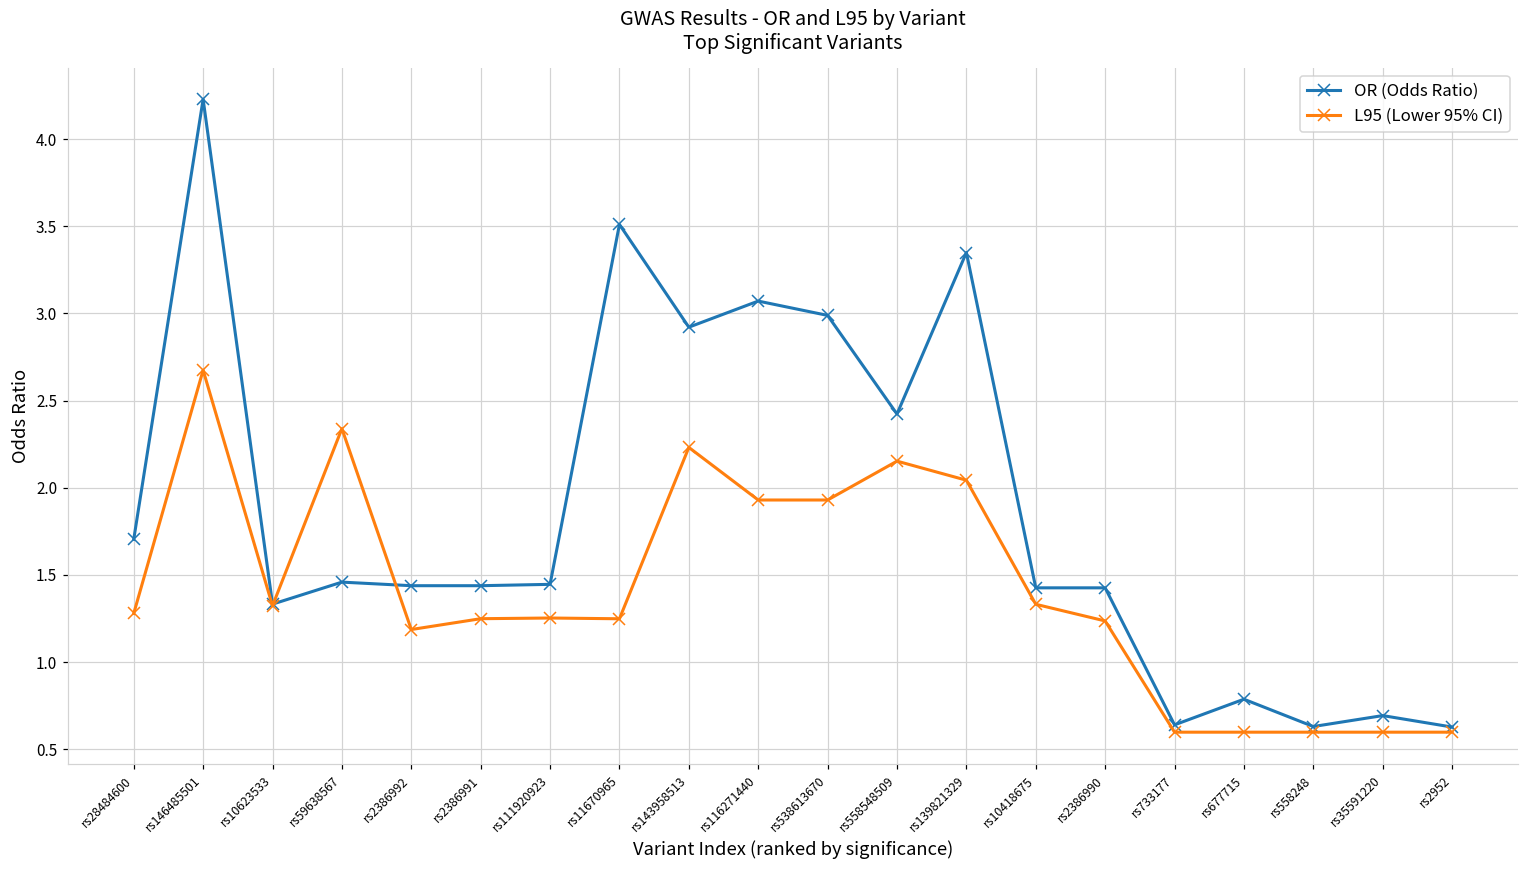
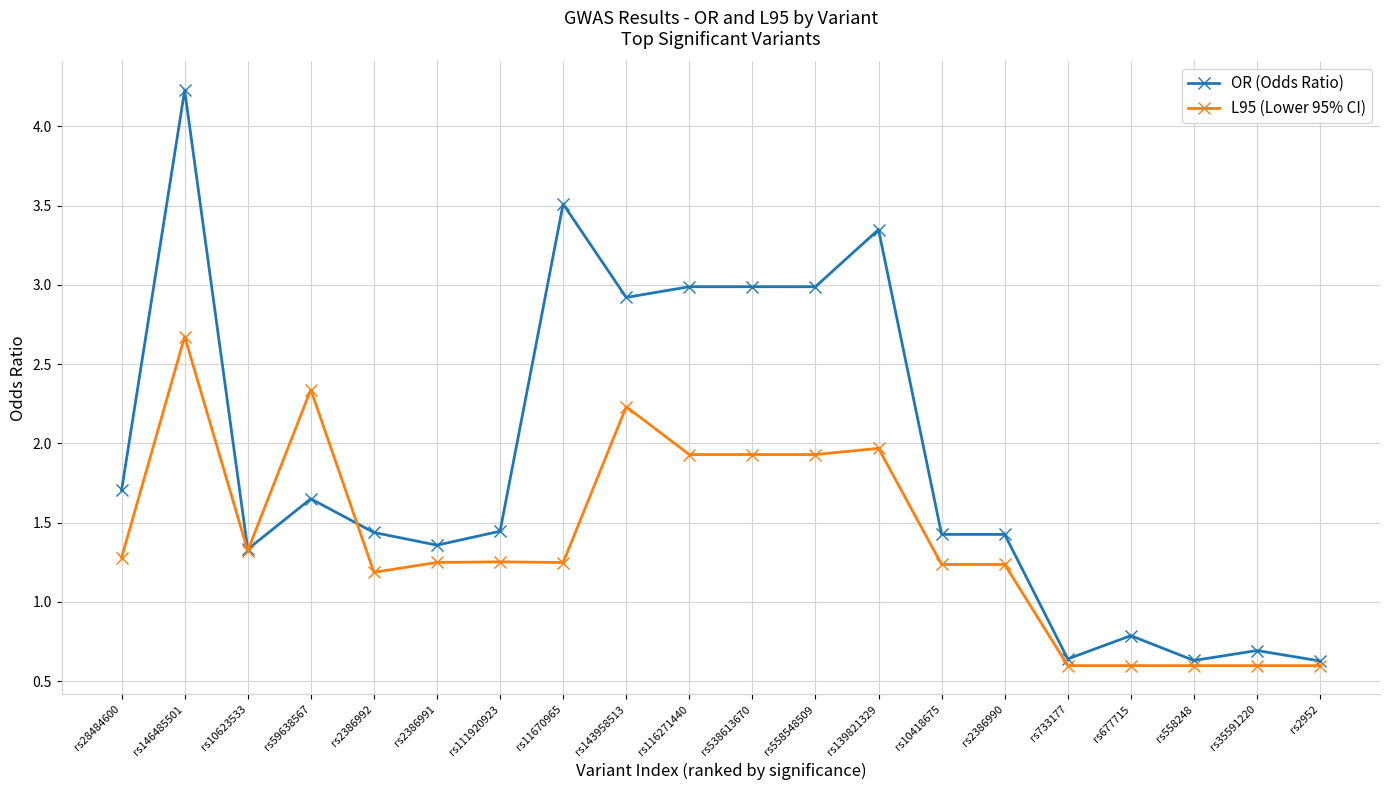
OR (Odds Ratio), rs59638567: 1.46 -> 1.65
OR (Odds Ratio), rs2386991: 1.44 -> 1.36
OR (Odds Ratio), rs116271440: 3.07 -> 2.99
OR (Odds Ratio), rs558548509: 2.42 -> 2.99
L95 (Lower 95% CI), rs558548509: 2.15 -> 1.93
L95 (Lower 95% CI), rs139821329: 2.04 -> 1.97
L95 (Lower 95% CI), rs10418675: 1.33 -> 1.24
